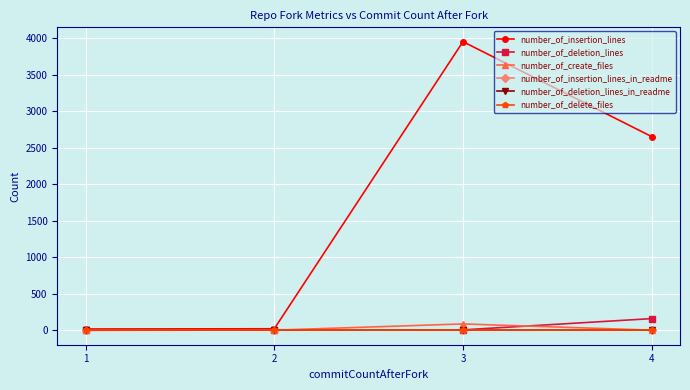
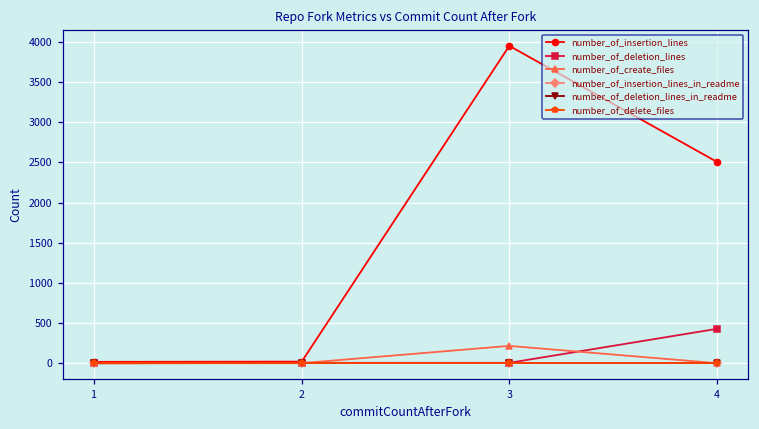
number_of_create_files, 3: 100 -> 200
number_of_insertion_lines, 4: 2700 -> 2500
number_of_deletion_lines, 4: 200 -> 400
